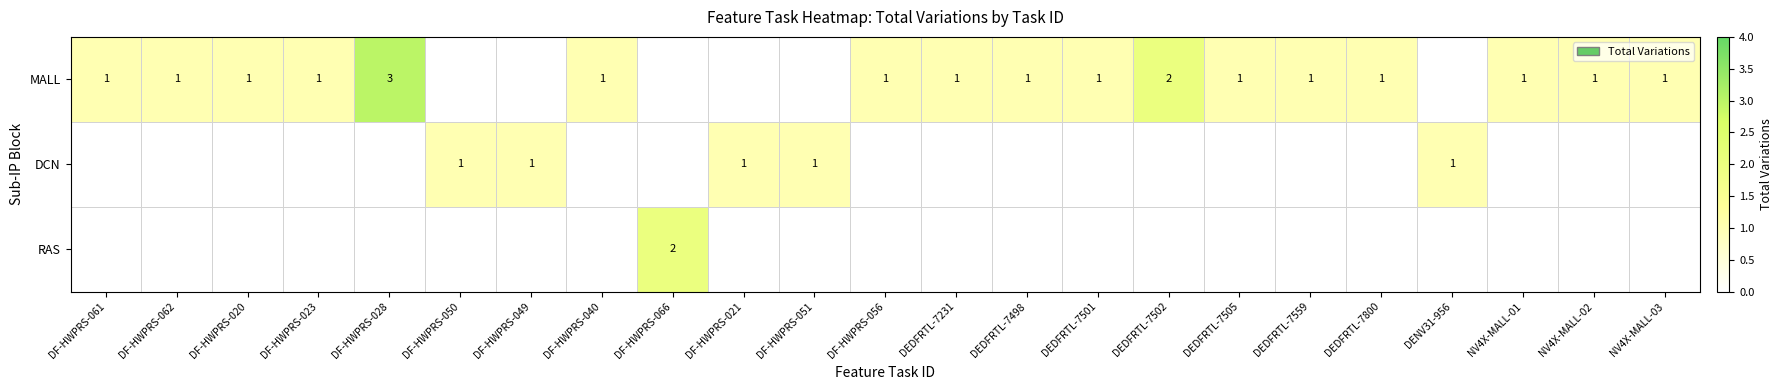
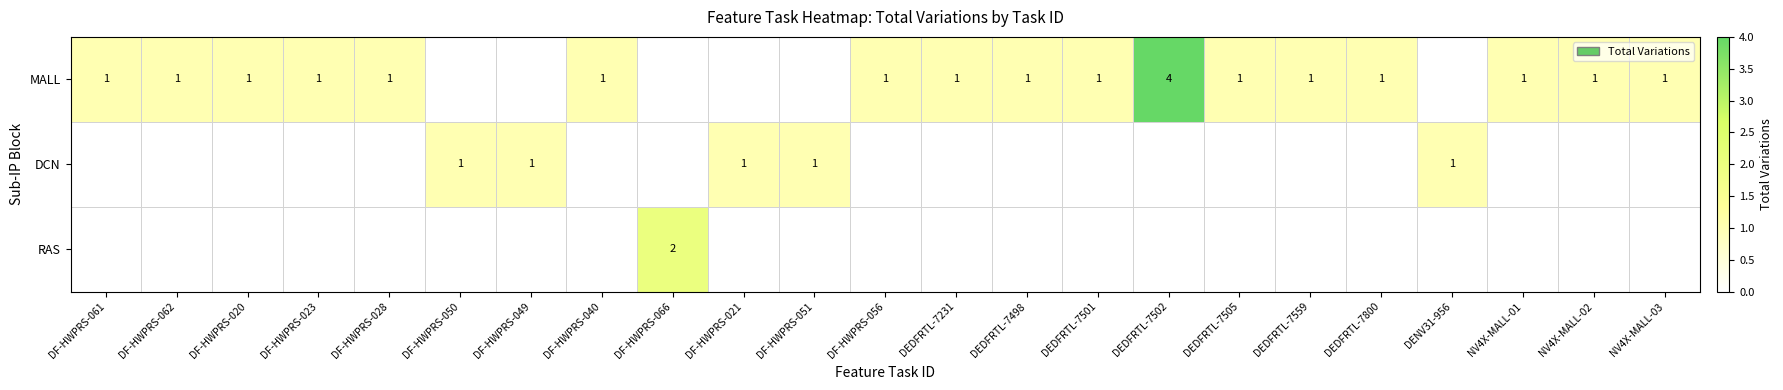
MALL, DF-HWPRS-028: 3 -> 1
MALL, DEDFRTL-7502: 2 -> 4
